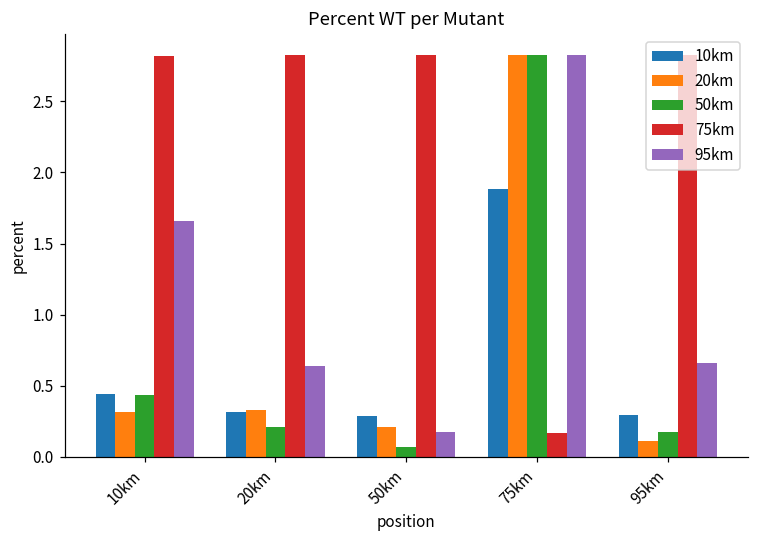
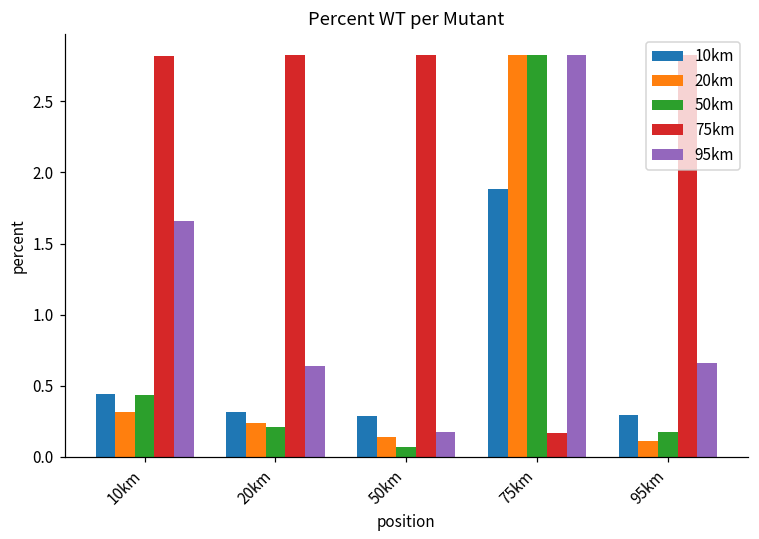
20km, 20km: 0.33 -> 0.24
20km, 50km: 0.21 -> 0.14
